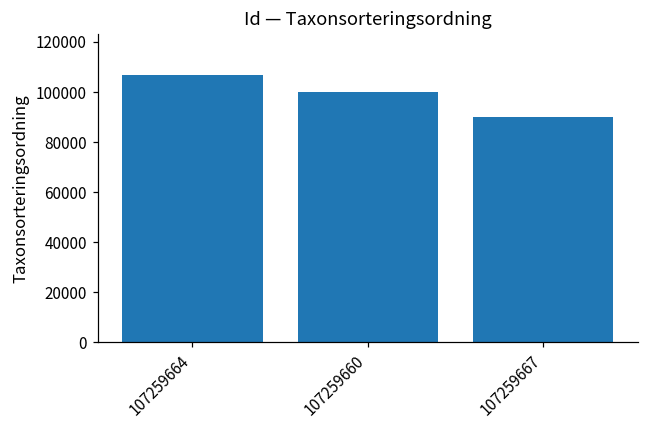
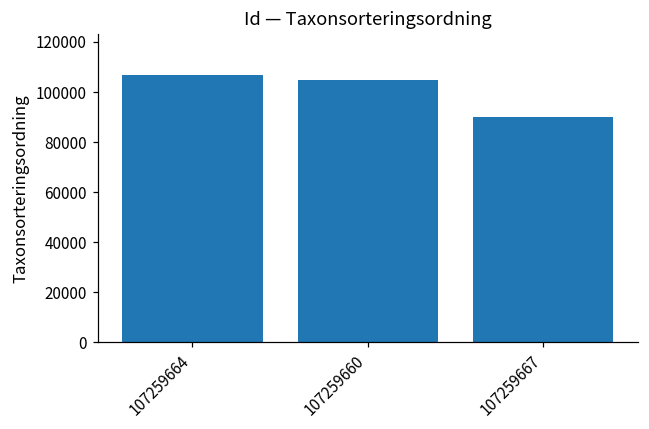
107259660: 100000 -> 105000
